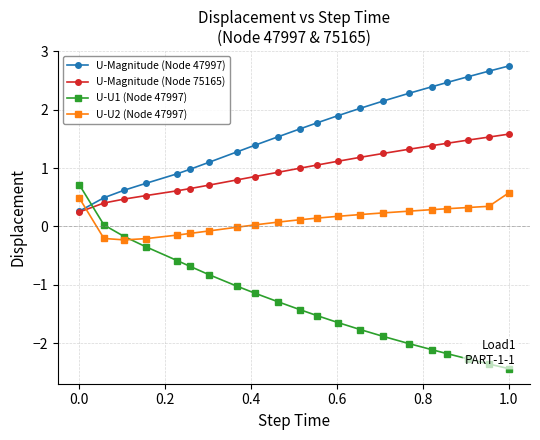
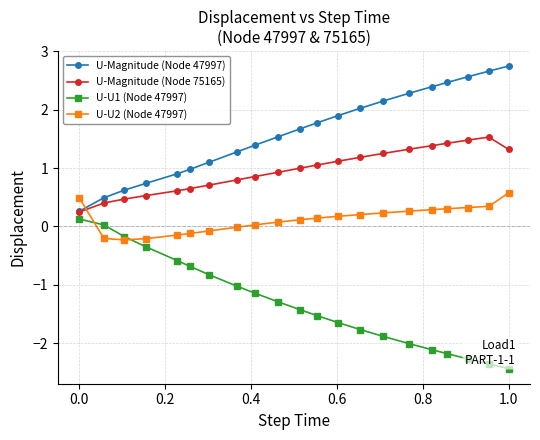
U-U1 (Node 47997), 0.0: 0.7 -> 0.1
U-Magnitude (Node 75165), 1.0: 1.6 -> 1.3
